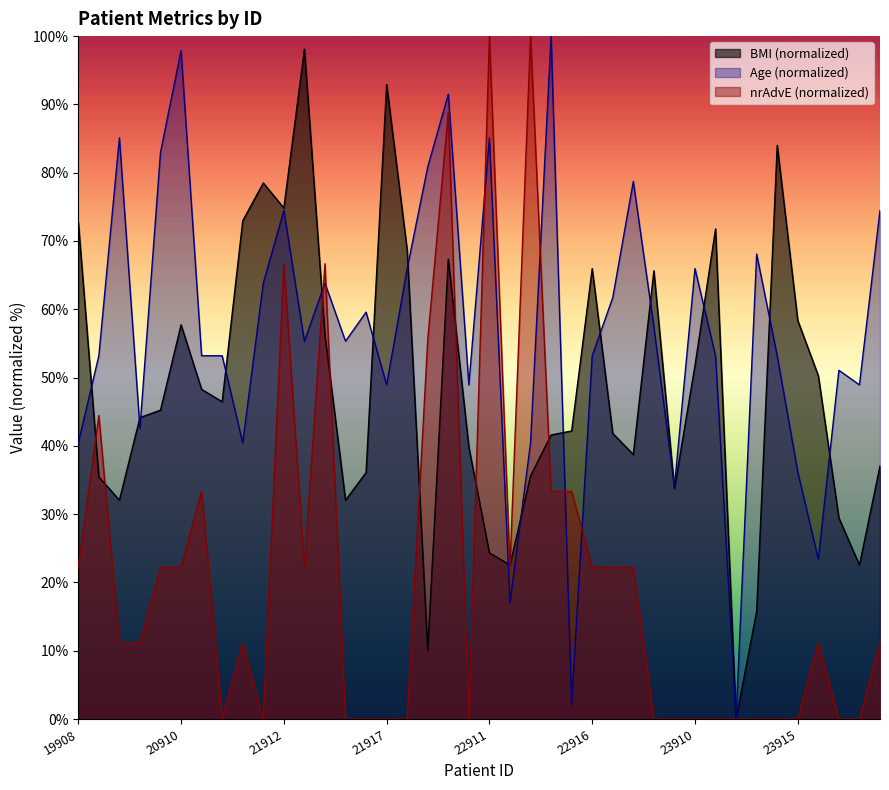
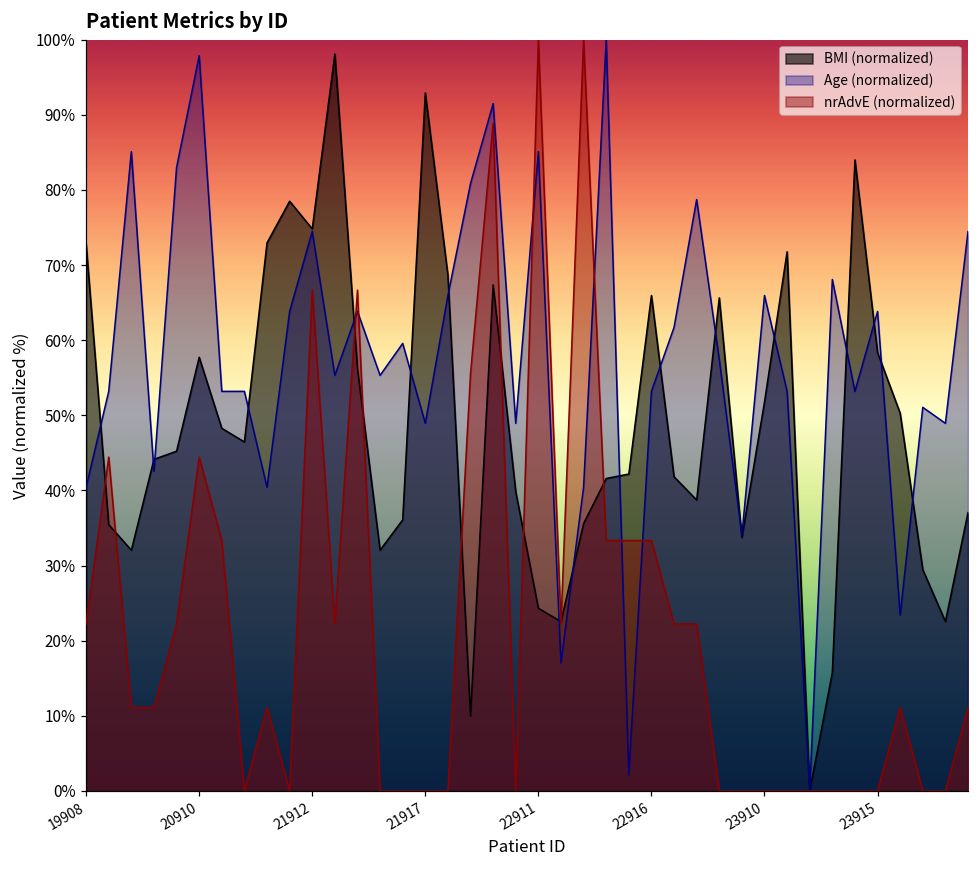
nrAdvE (normalized), 20910: 22% -> 44%
nrAdvE (normalized), 22916: 22% -> 33%
Age (normalized), 23915: 36% -> 64%
